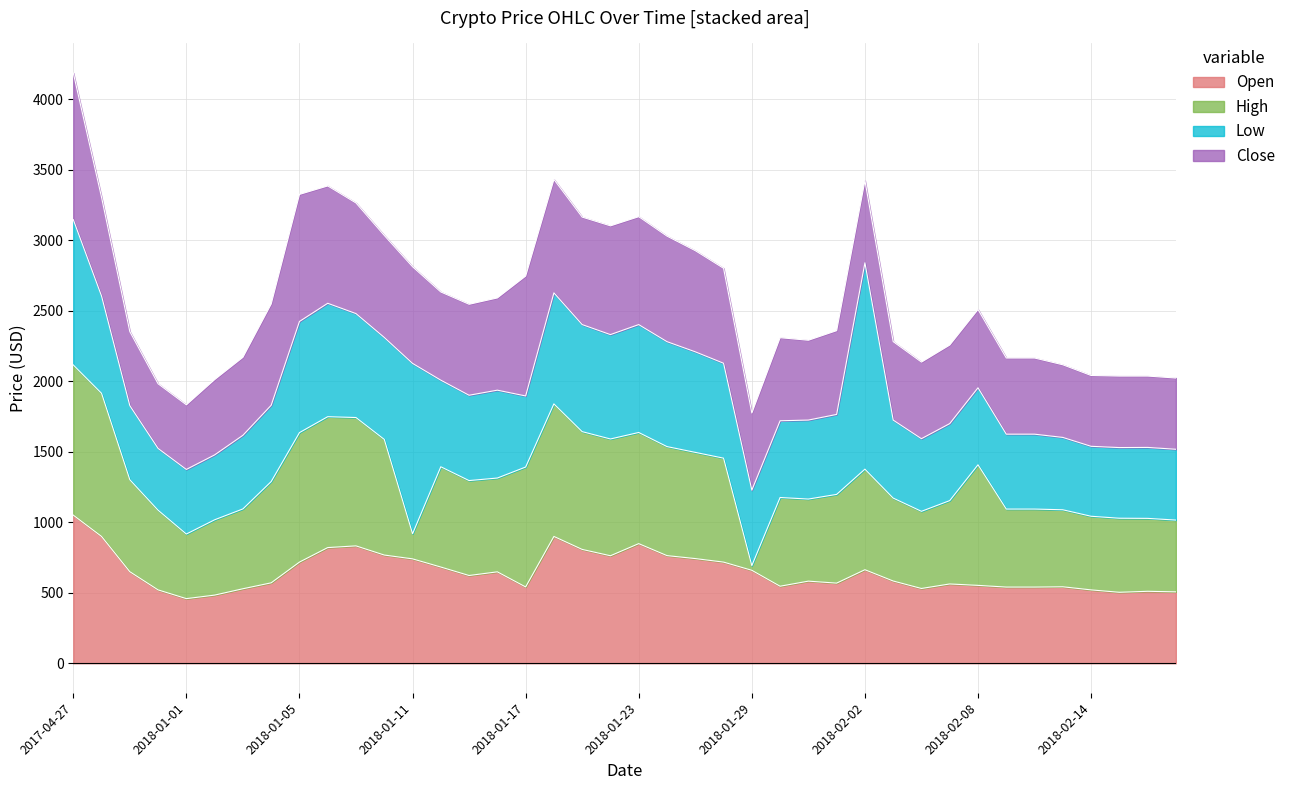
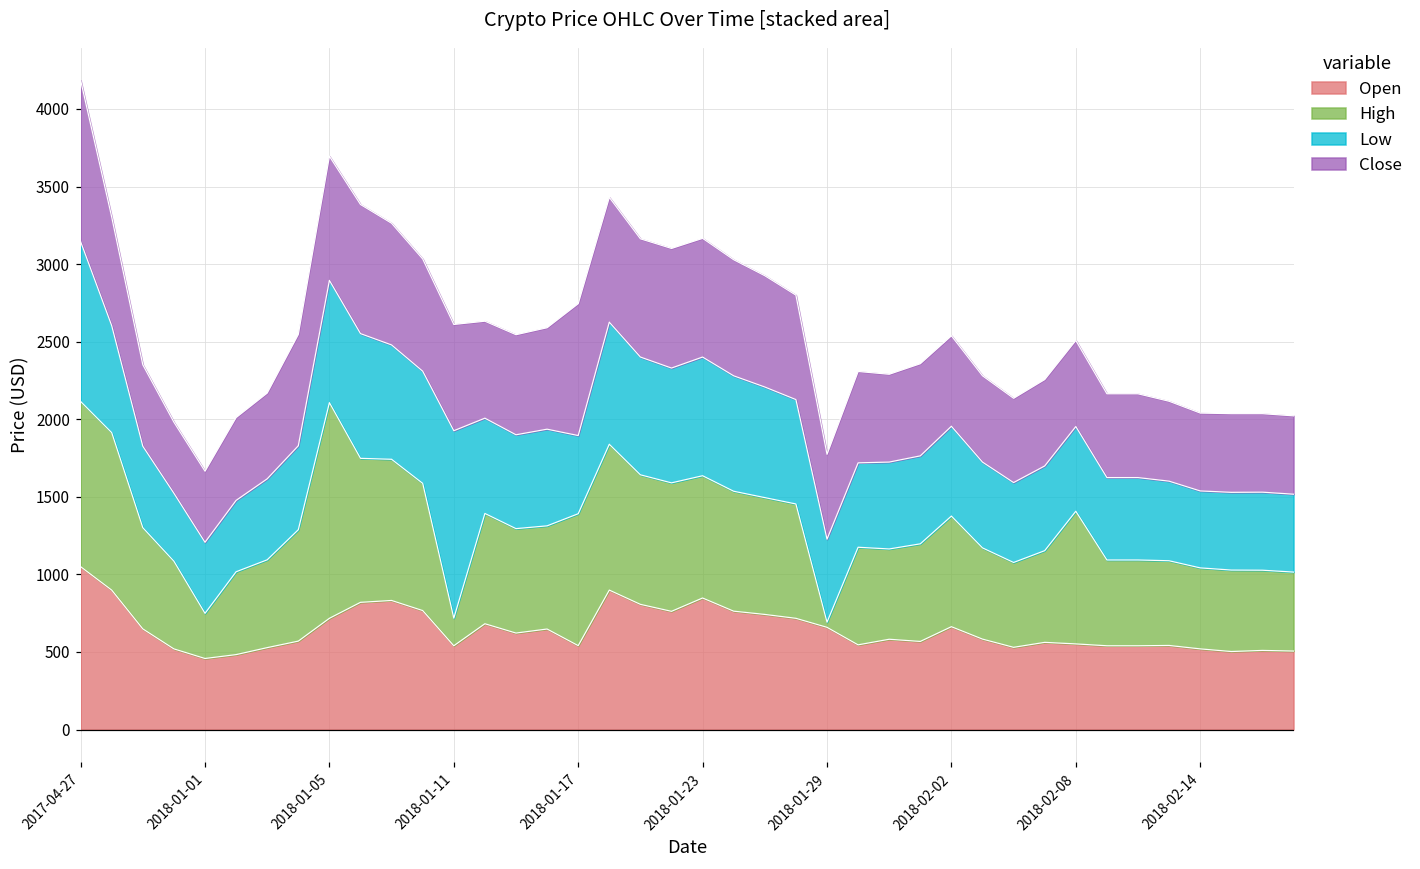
High, 2018-01-01: 460 -> 290
High, 2018-01-05: 920 -> 1390
Close, 2018-01-05: 900 -> 800
Open, 2018-01-11: 740 -> 540
Low, 2018-02-02: 1460 -> 580
